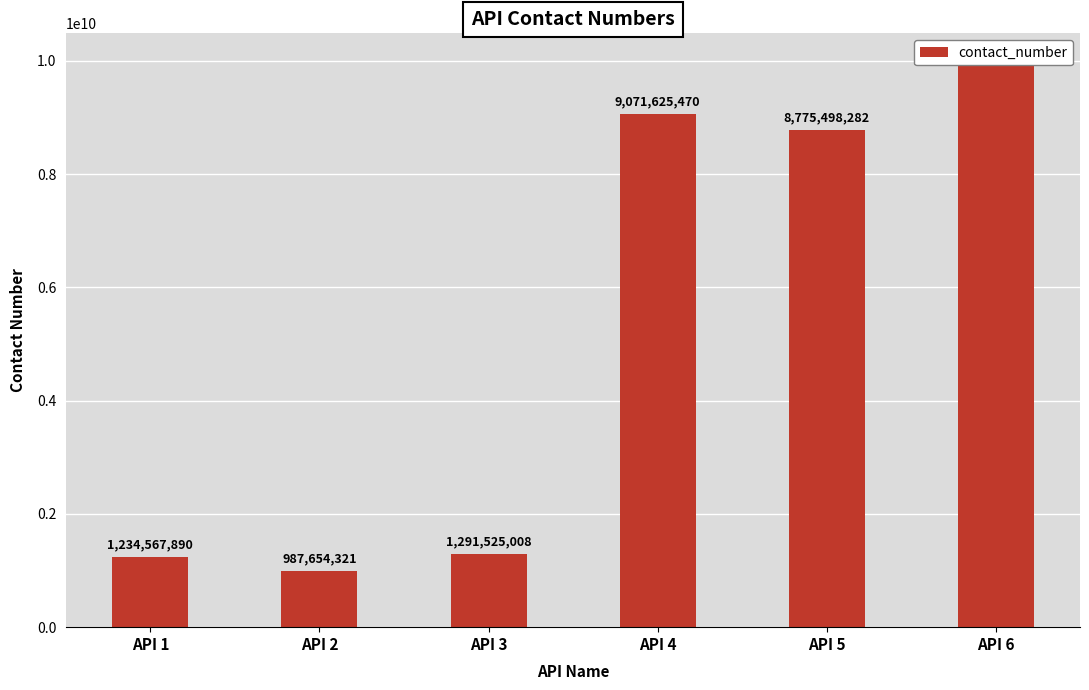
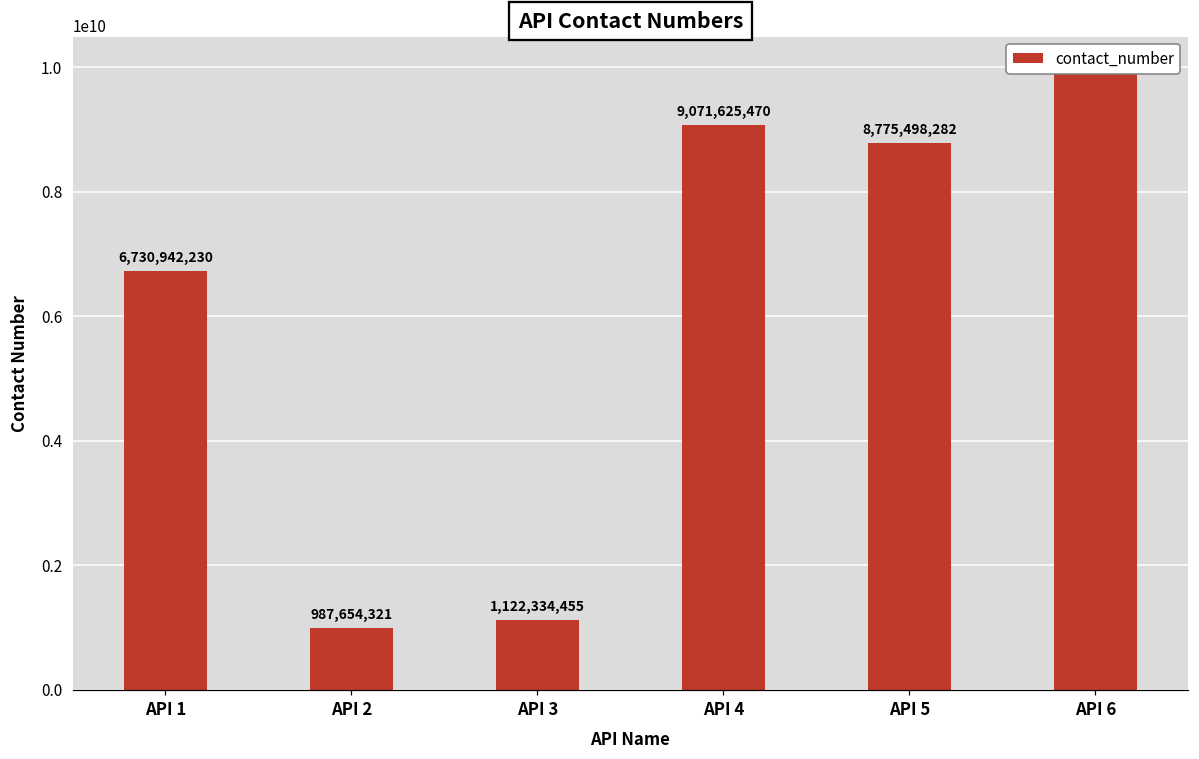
API 1: 1,234,567,890 -> 6,730,942,230
API 3: 1,291,525,008 -> 1,122,334,455
